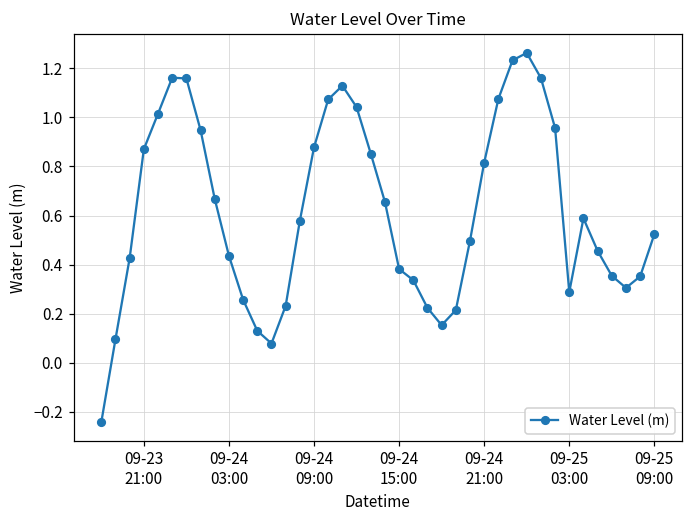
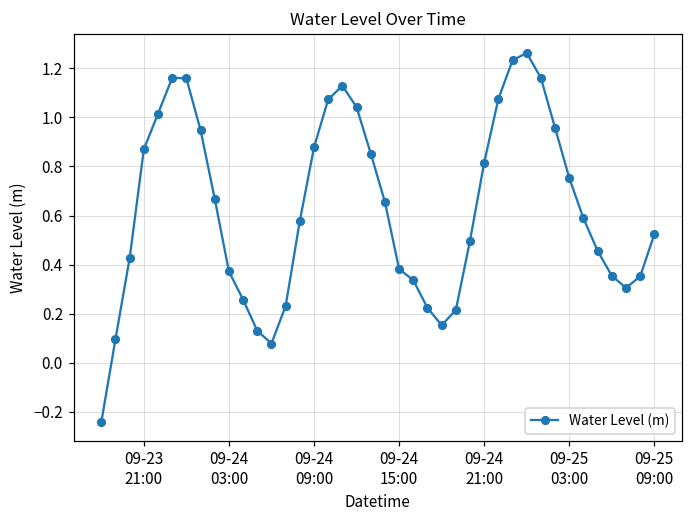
09-24 03:00: 0.44 -> 0.37
09-25 03:00: 0.29 -> 0.75
